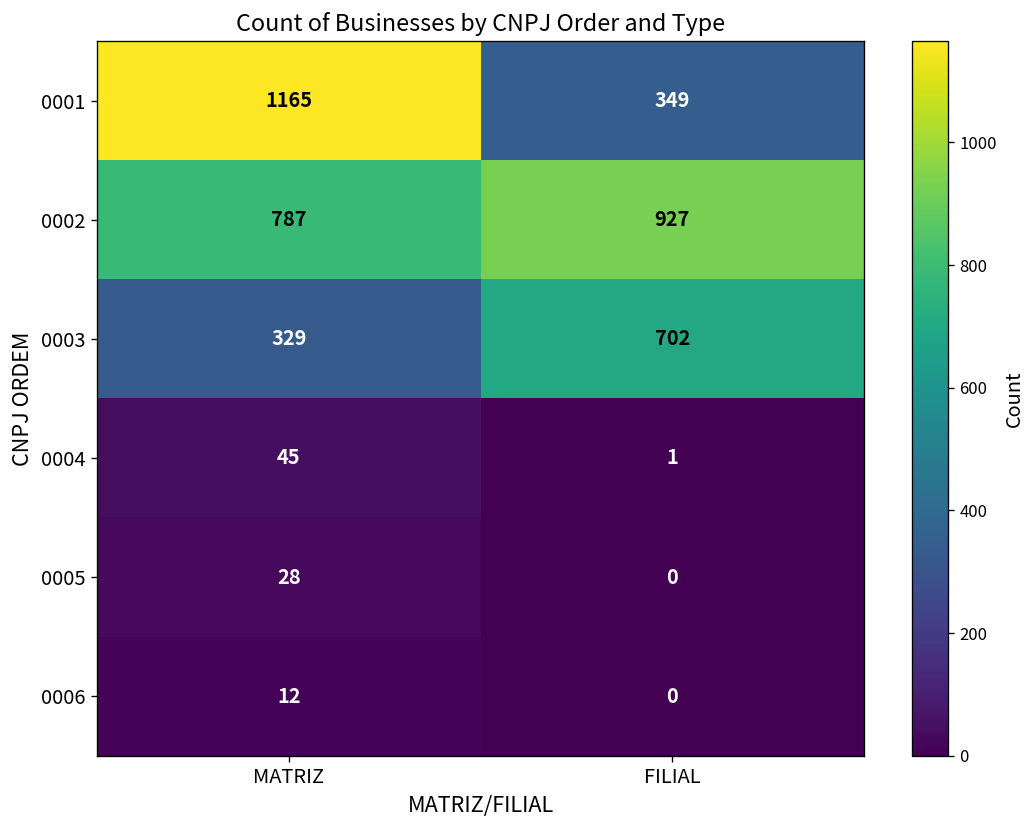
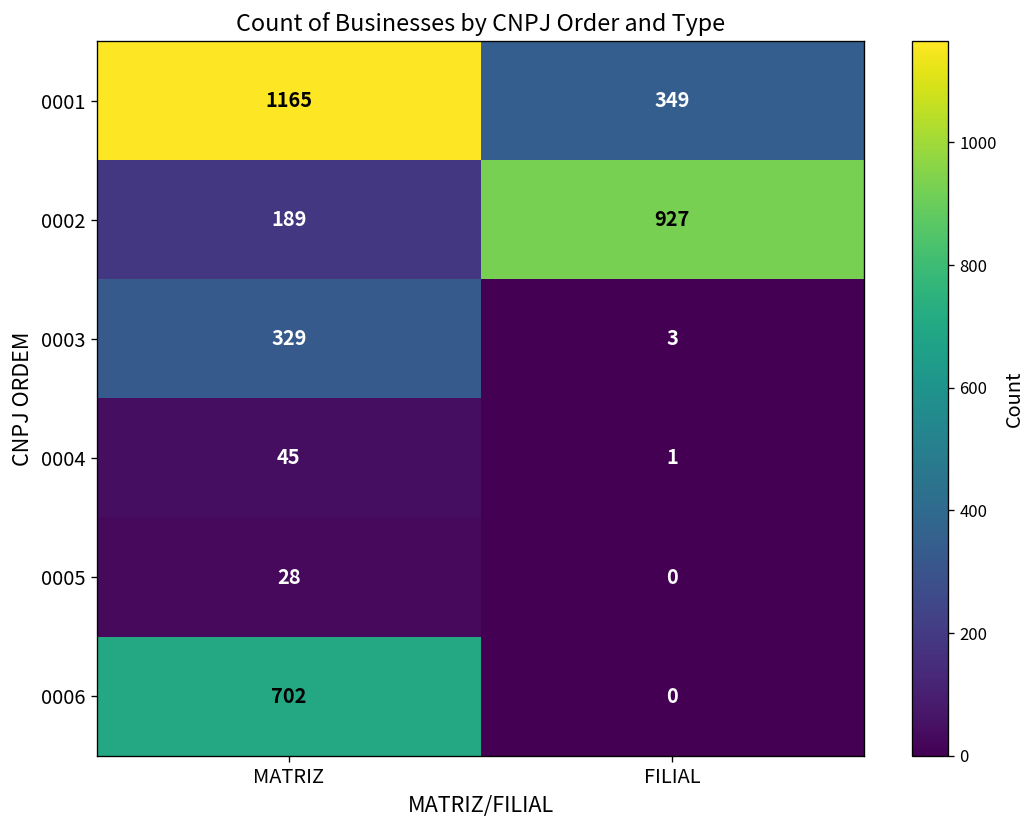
0002, MATRIZ: 787 -> 189
0003, FILIAL: 702 -> 3
0006, MATRIZ: 12 -> 702
